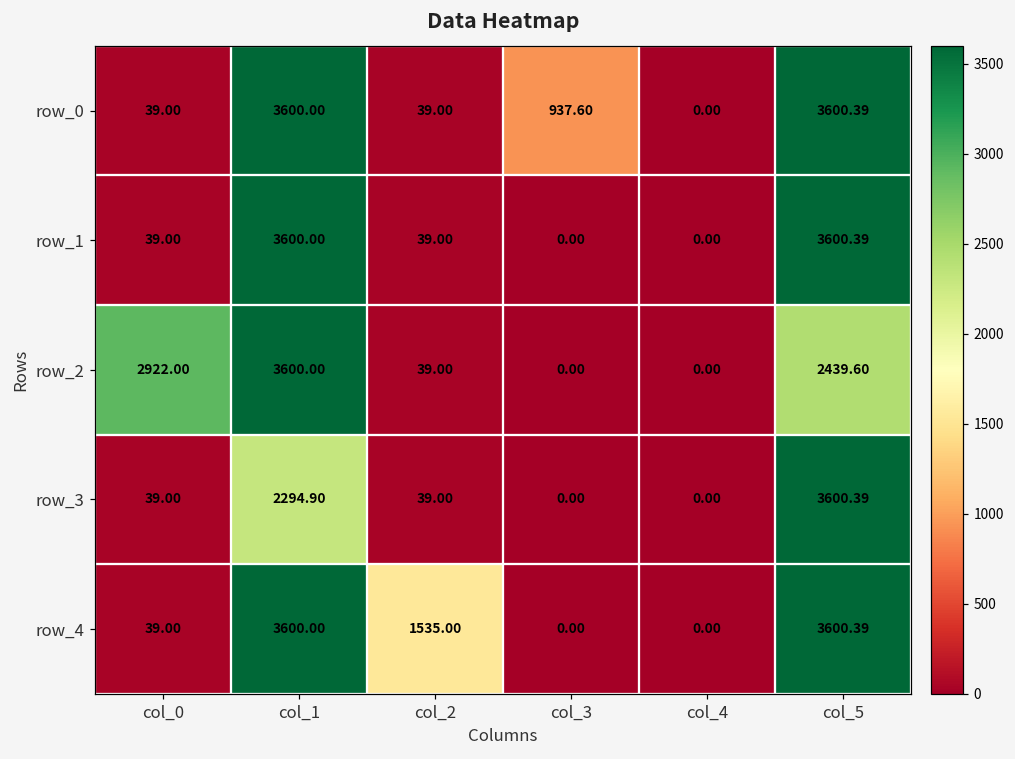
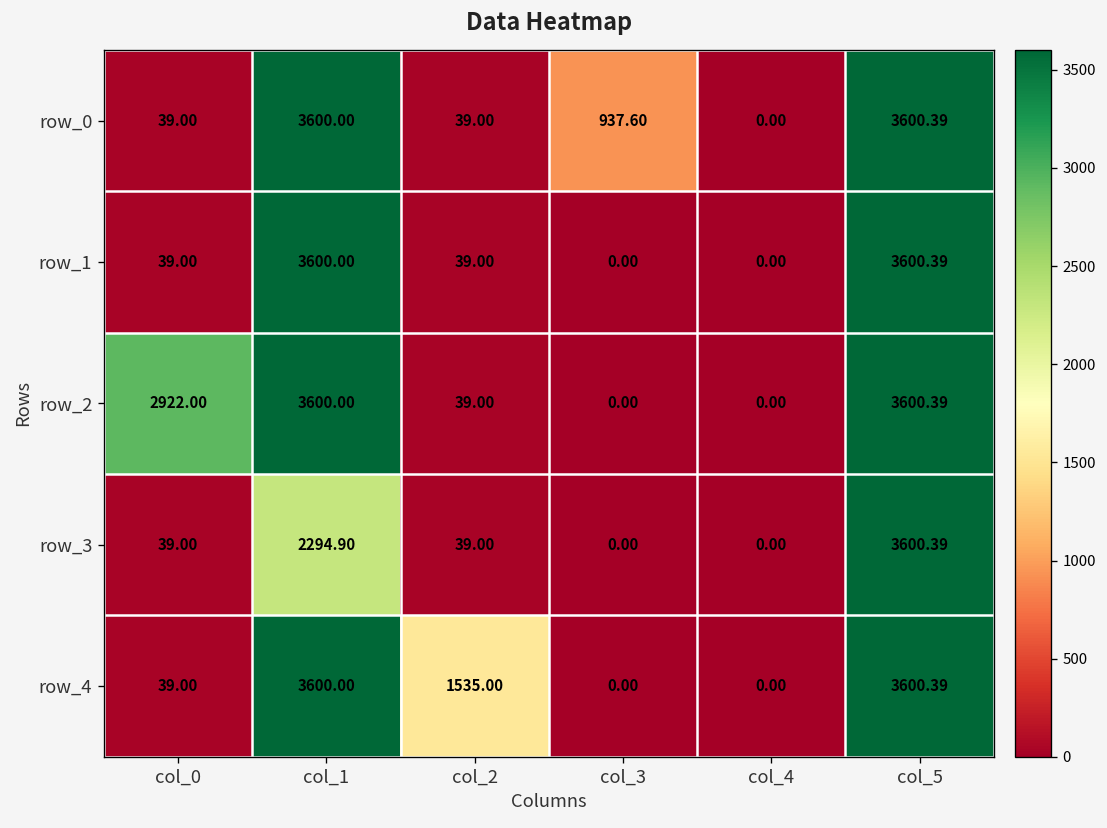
row_2, col_5: 2439.60 -> 3600.39
